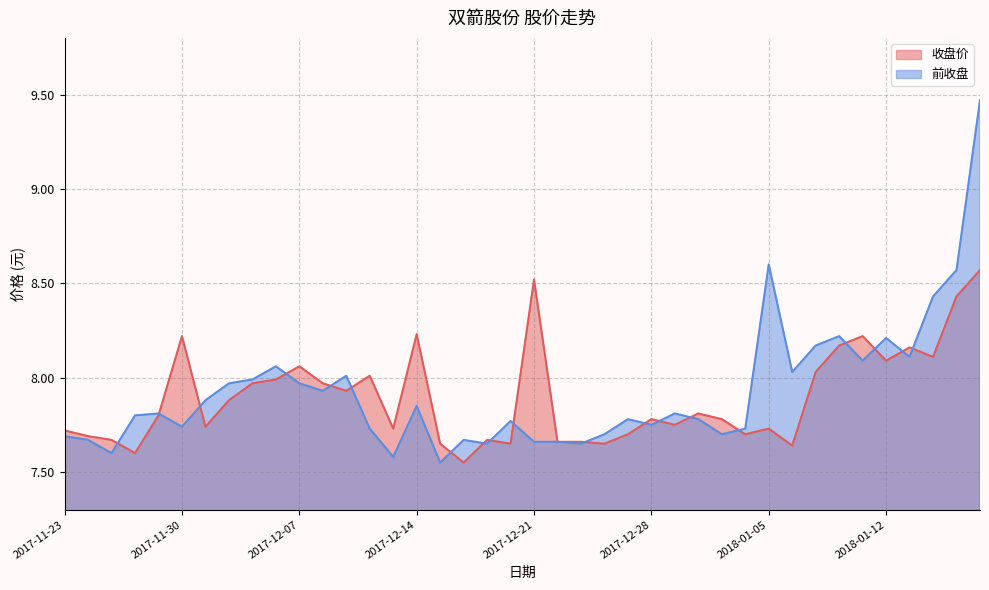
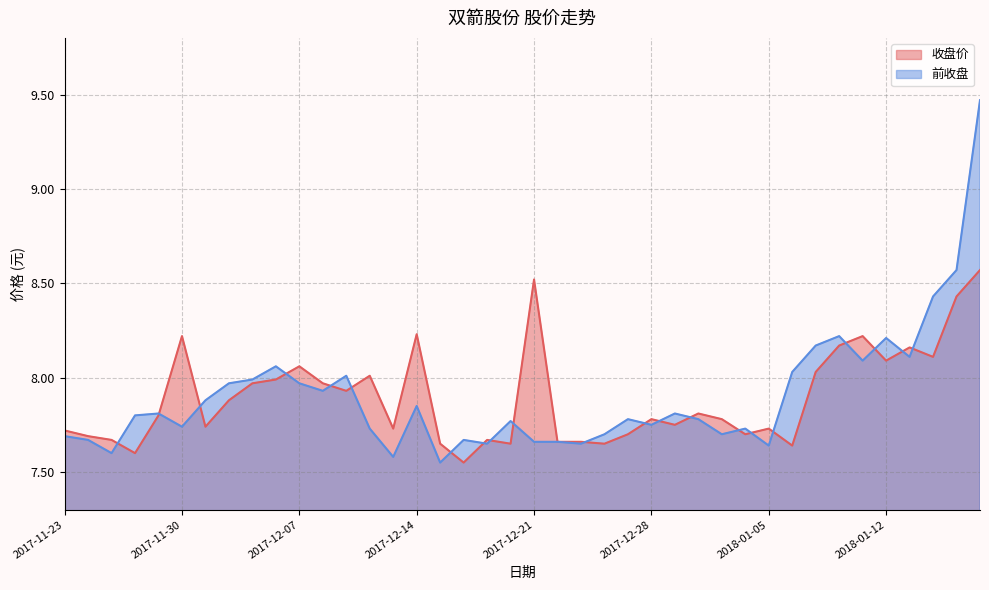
前收盘, 2018-01-05: 8.60 -> 7.64
